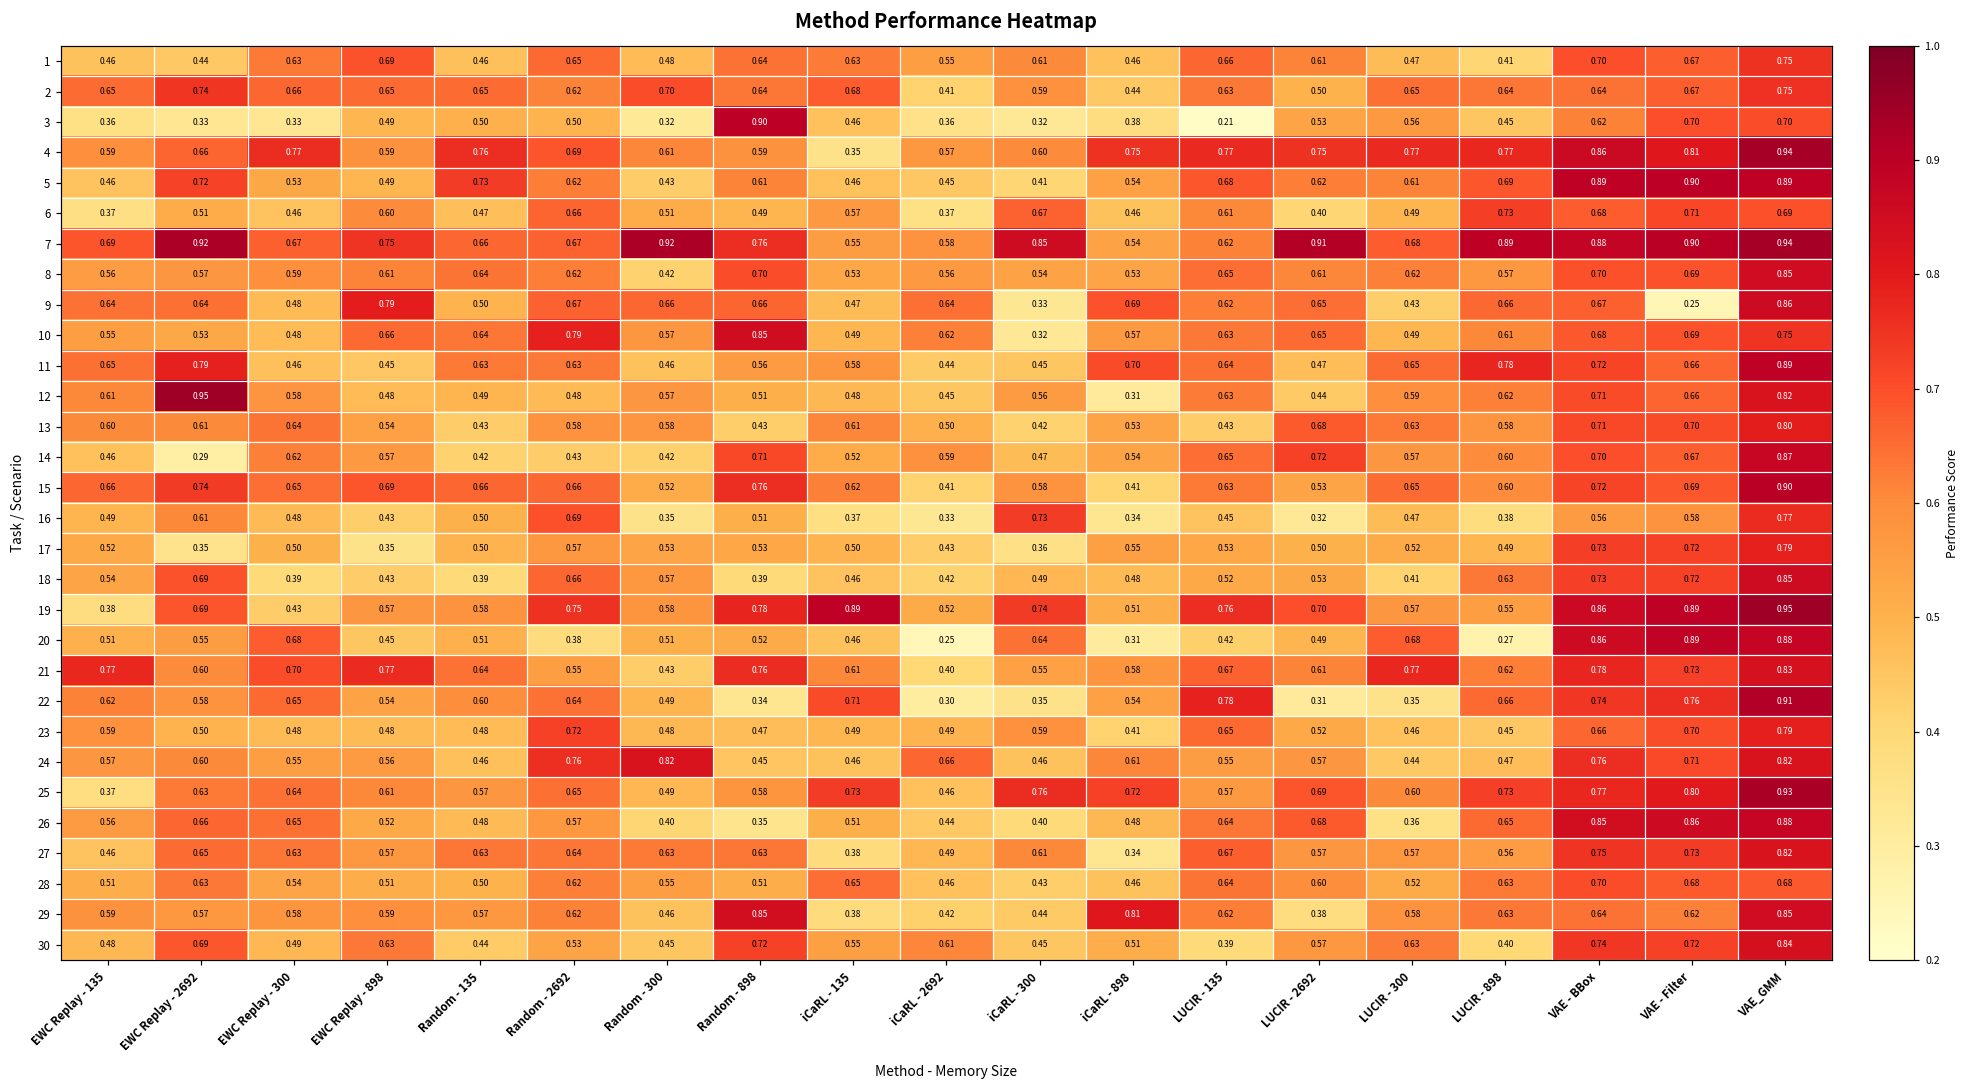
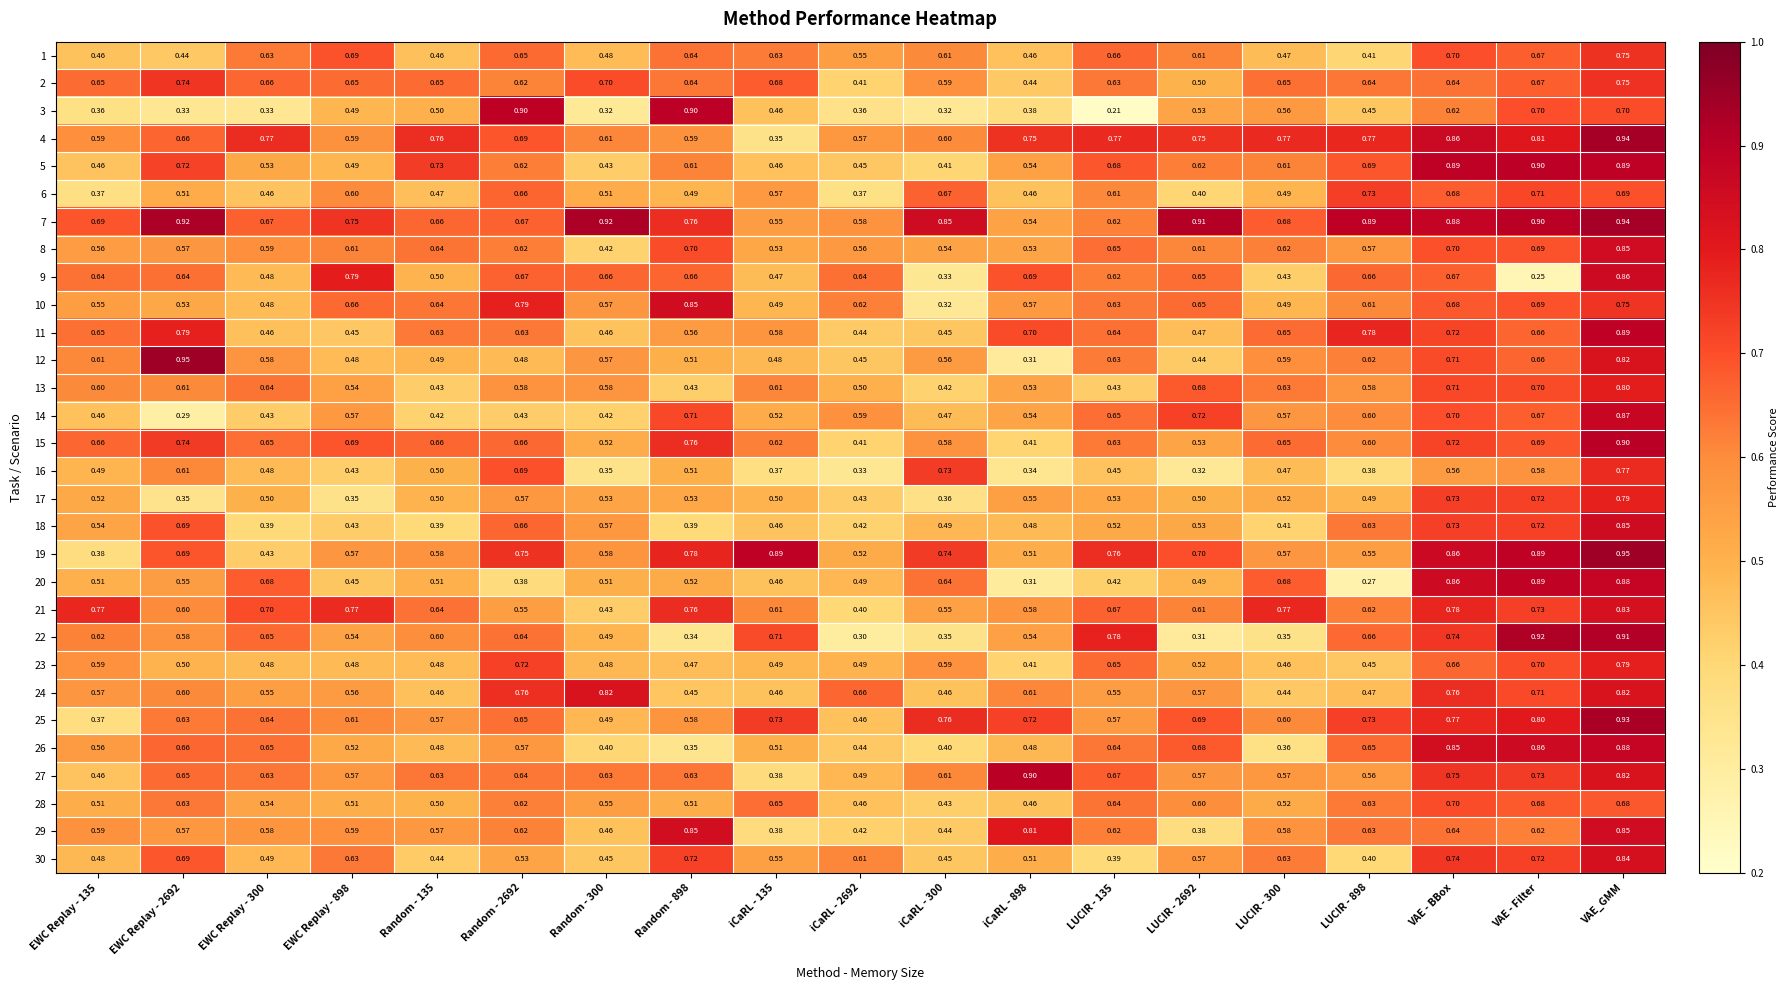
3, Random - 2692: 0.50 -> 0.90
14, EWC Replay - 300: 0.62 -> 0.43
20, iCaRL - 2692: 0.25 -> 0.49
22, VAE - Filter: 0.76 -> 0.92
27, iCaRL - 898: 0.34 -> 0.90
